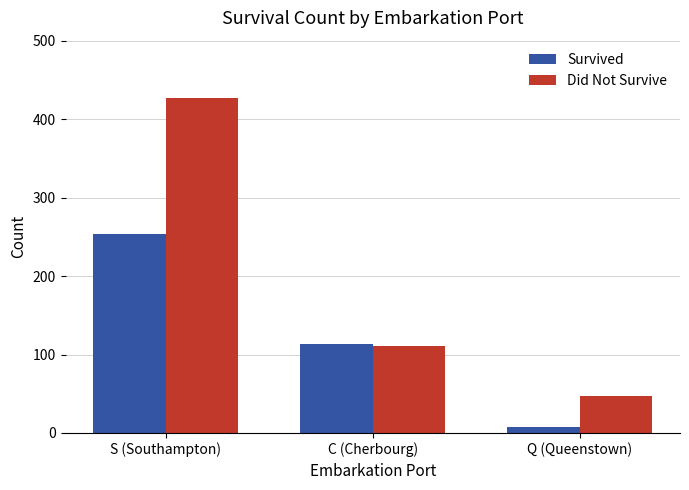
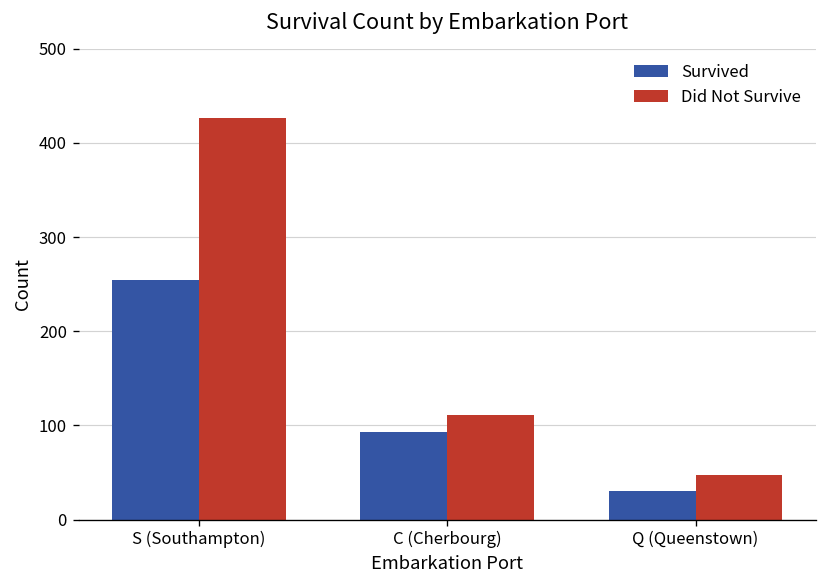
Survived, C (Cherbourg): 110 -> 90
Survived, Q (Queenstown): 10 -> 30
